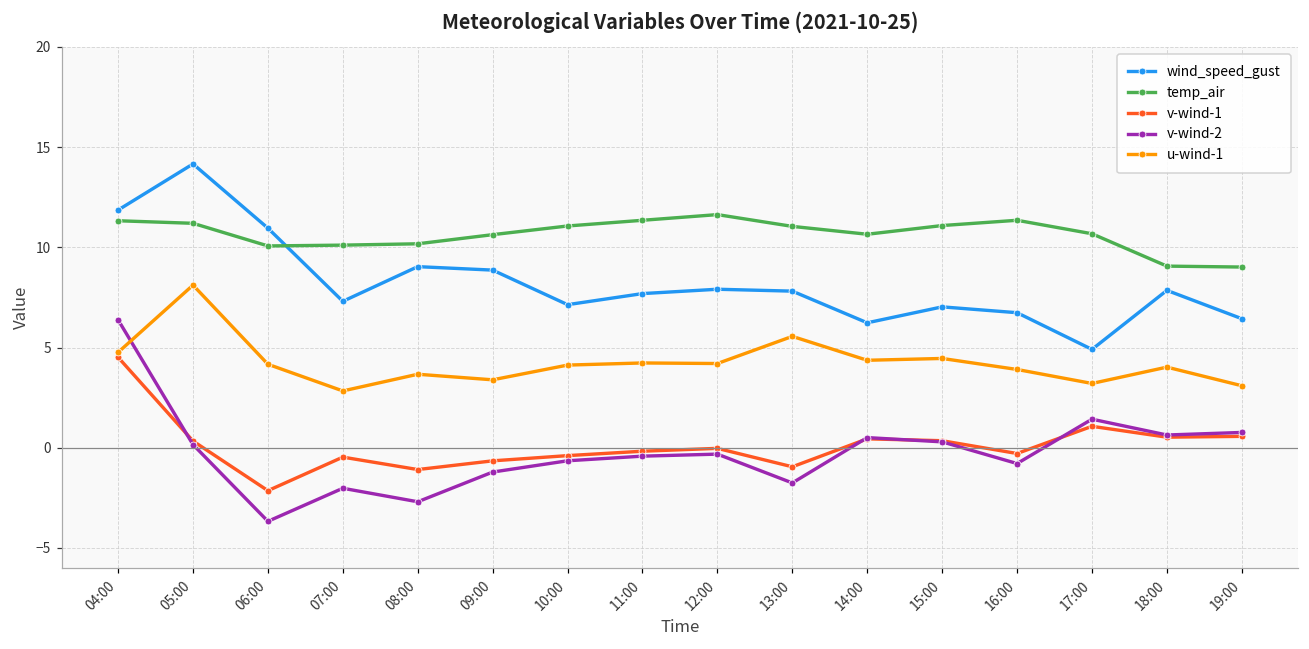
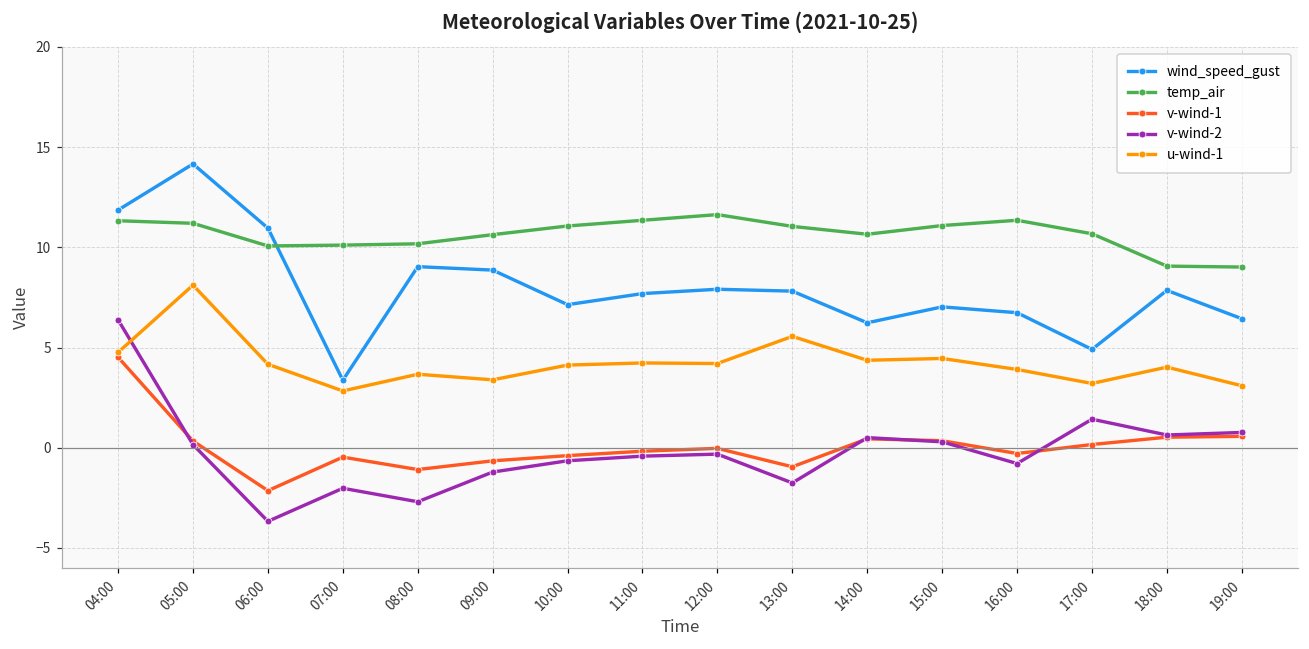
wind_speed_gust, 07:00: 7.3 -> 3.4
v-wind-1, 17:00: 1.1 -> 0.2
